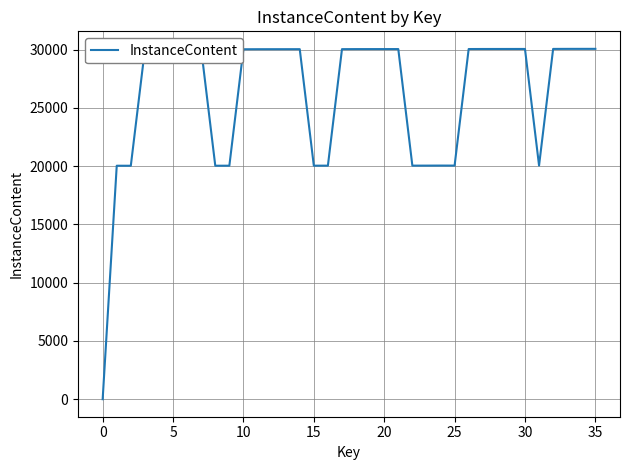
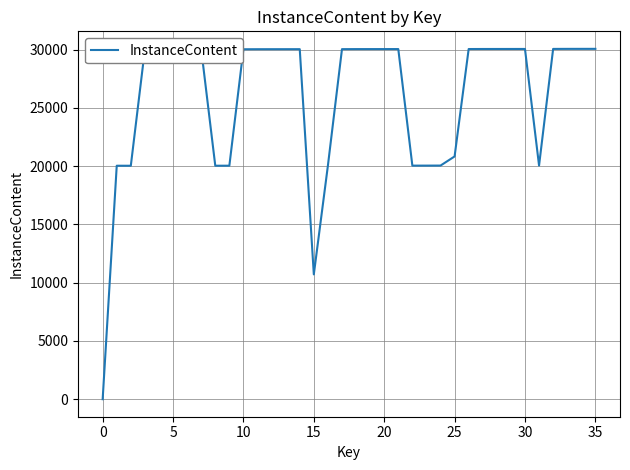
15: 20000 -> 10700
25: 20000 -> 20800
